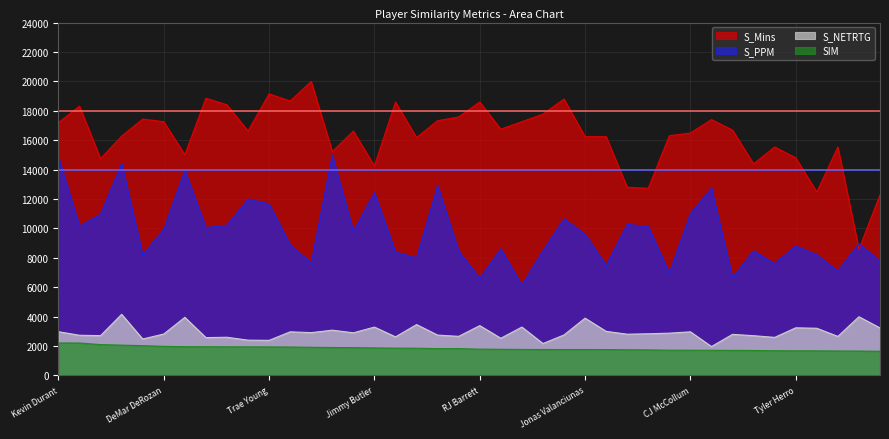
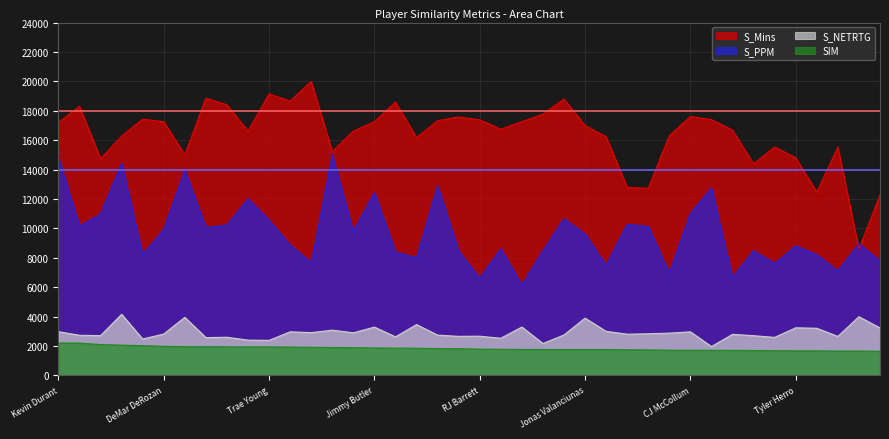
S_PPM, Trae Young: 11700 -> 10600
S_Mins, Jimmy Butler: 14300 -> 17300
S_Mins, RJ Barrett: 18600 -> 17400
S_NETRTG, RJ Barrett: 3400 -> 2700
S_Mins, Jonas Valanciunas: 16200 -> 17000
S_Mins, CJ McCollum: 16500 -> 17600
